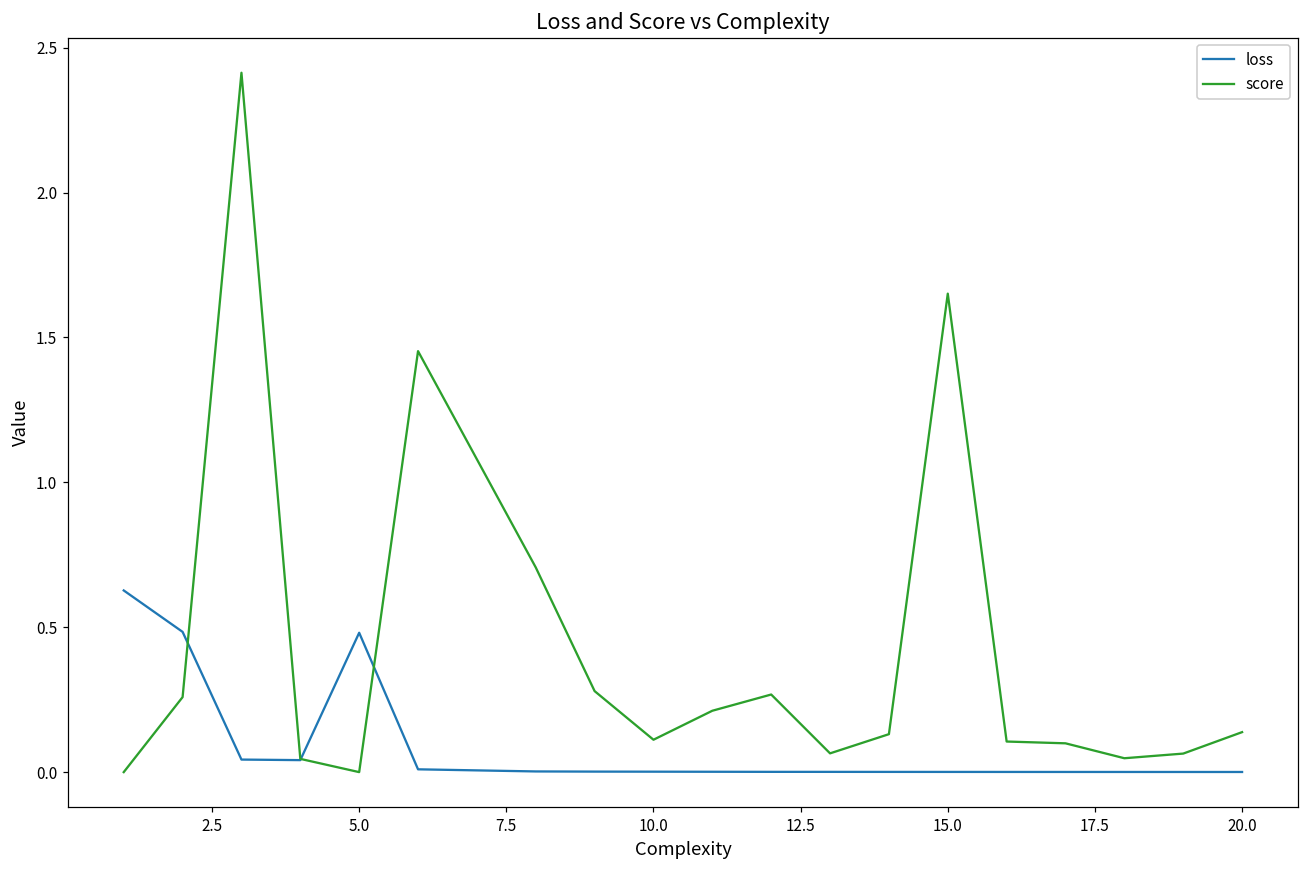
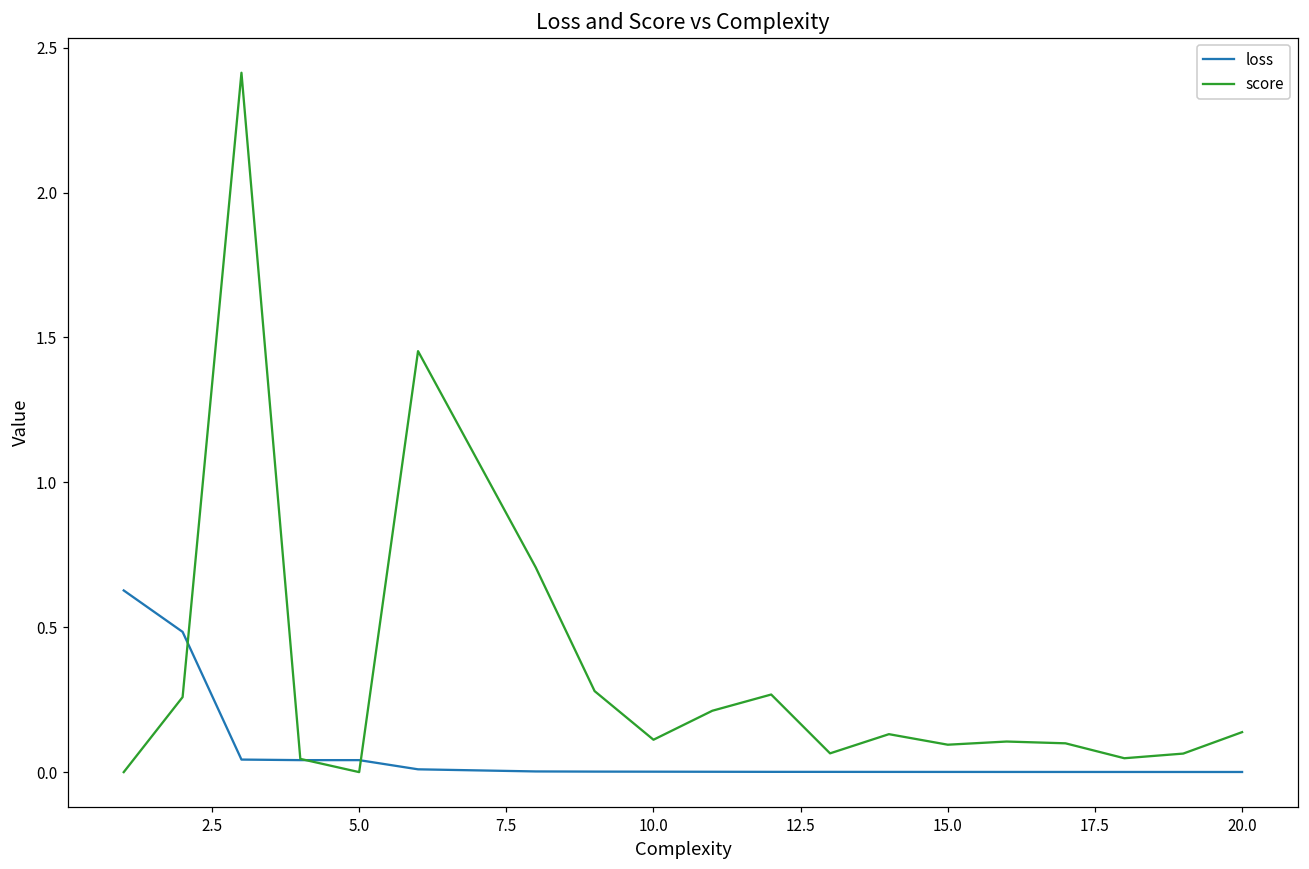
loss, 5.0: 0.48 -> 0.04
score, 15.0: 1.65 -> 0.09
